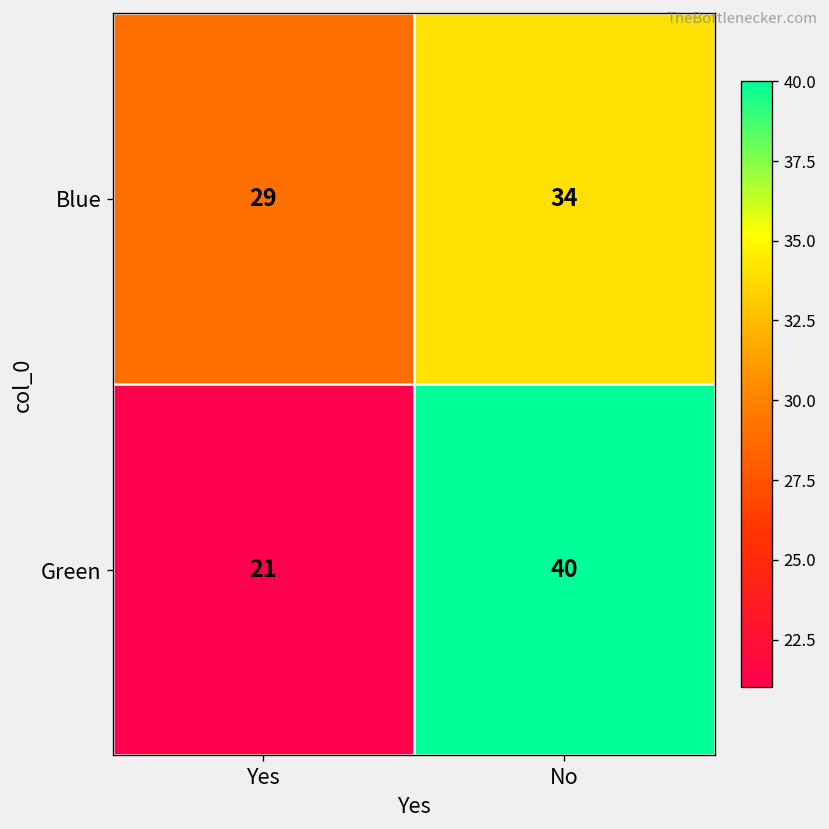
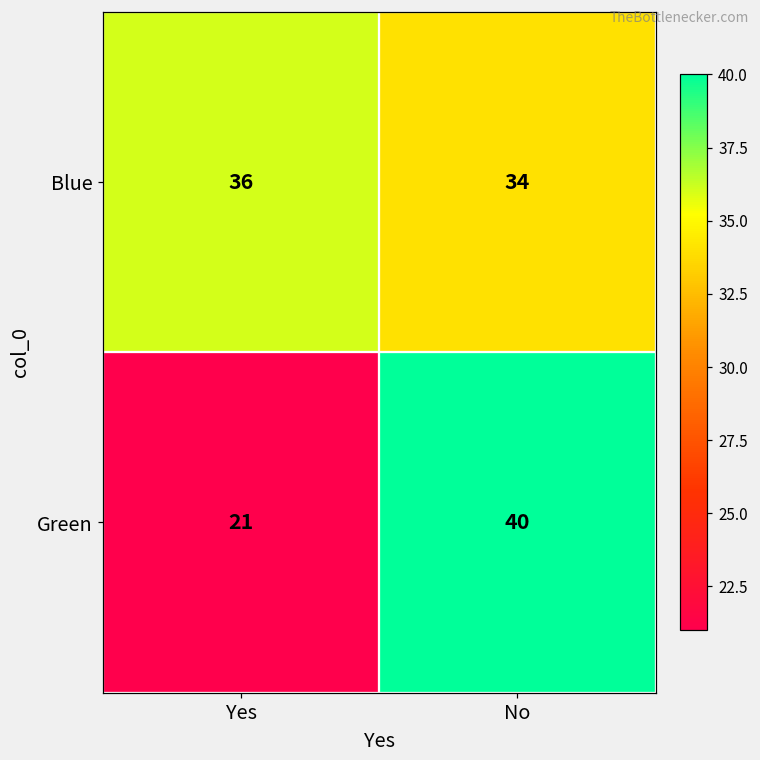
Blue, Yes: 29 -> 36
